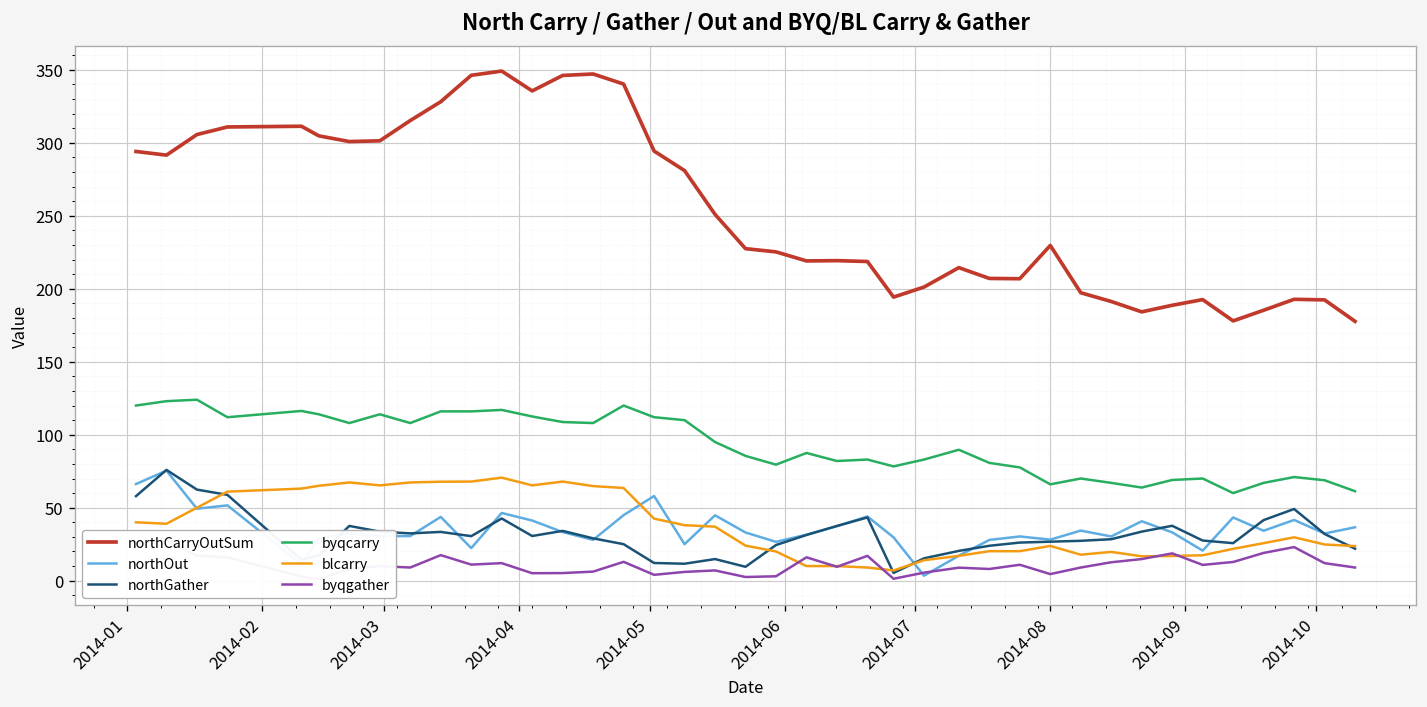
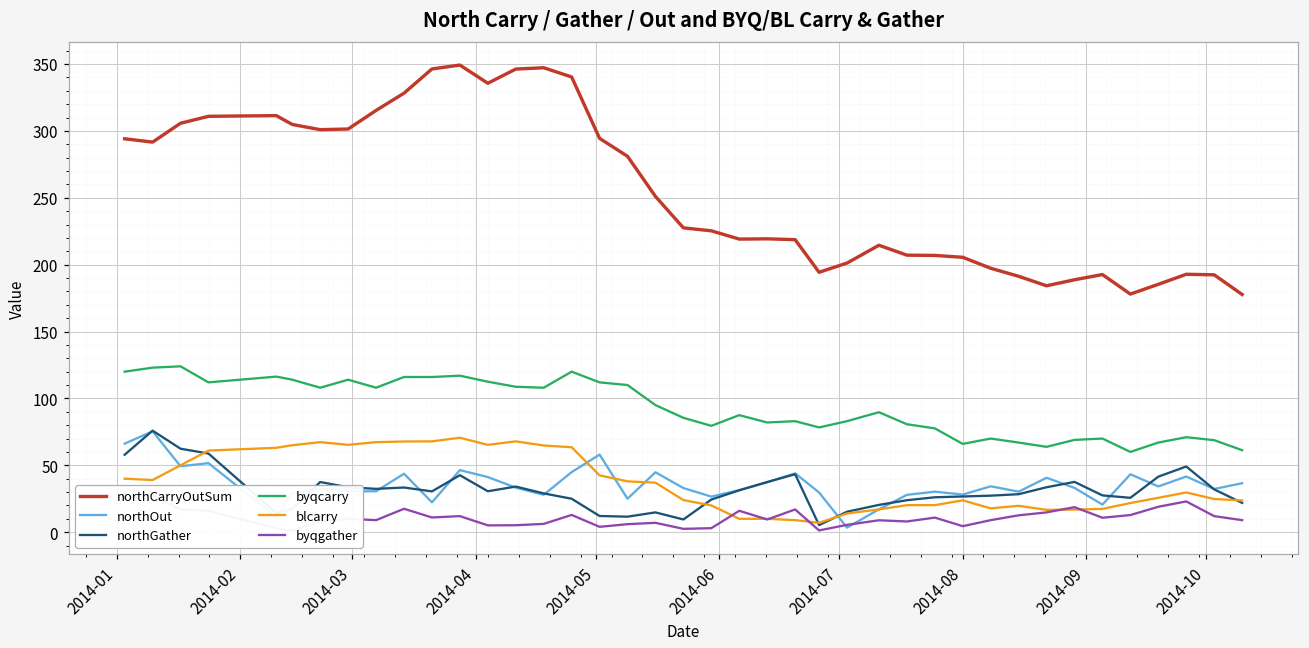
northCarryOutSum, 2014-08: 230 -> 206
